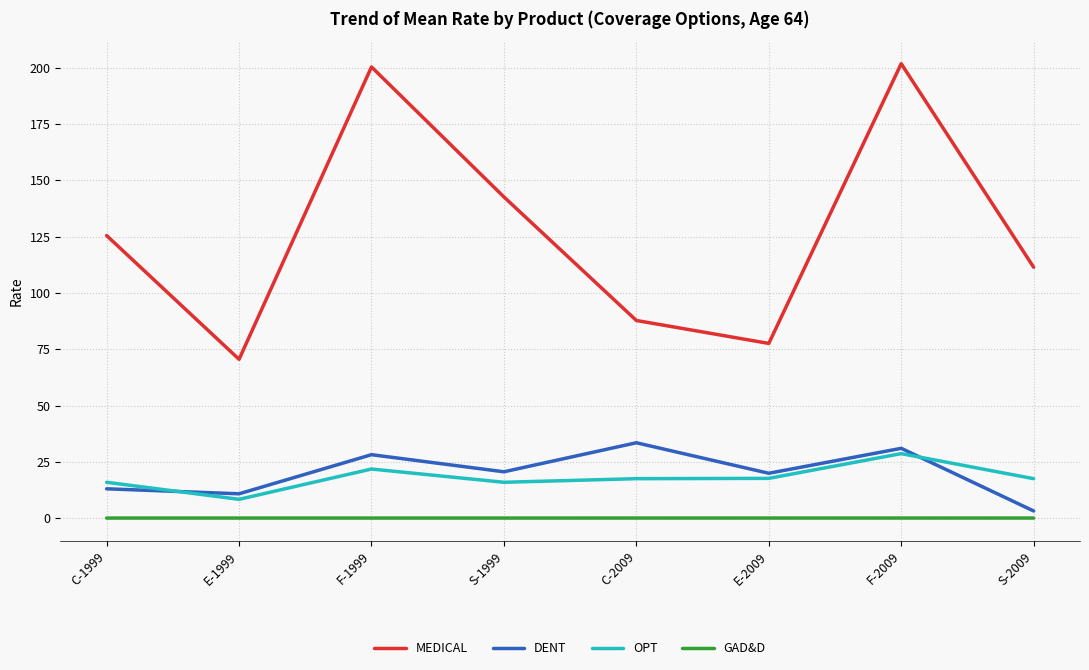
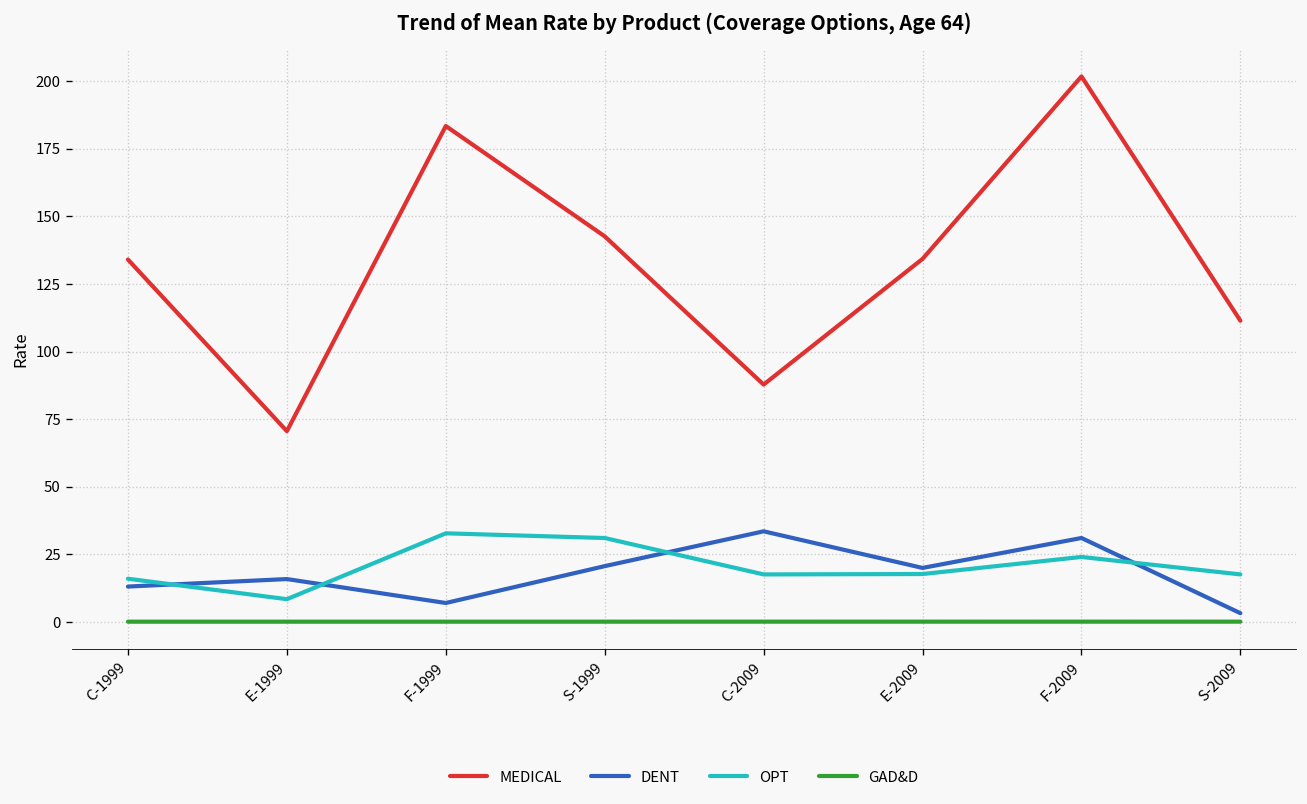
MEDICAL, C-1999: 125 -> 134
DENT, E-1999: 11 -> 16
MEDICAL, F-1999: 200 -> 183
DENT, F-1999: 28 -> 7
OPT, F-1999: 22 -> 33
OPT, S-1999: 16 -> 31
MEDICAL, E-2009: 78 -> 134
OPT, F-2009: 29 -> 24
